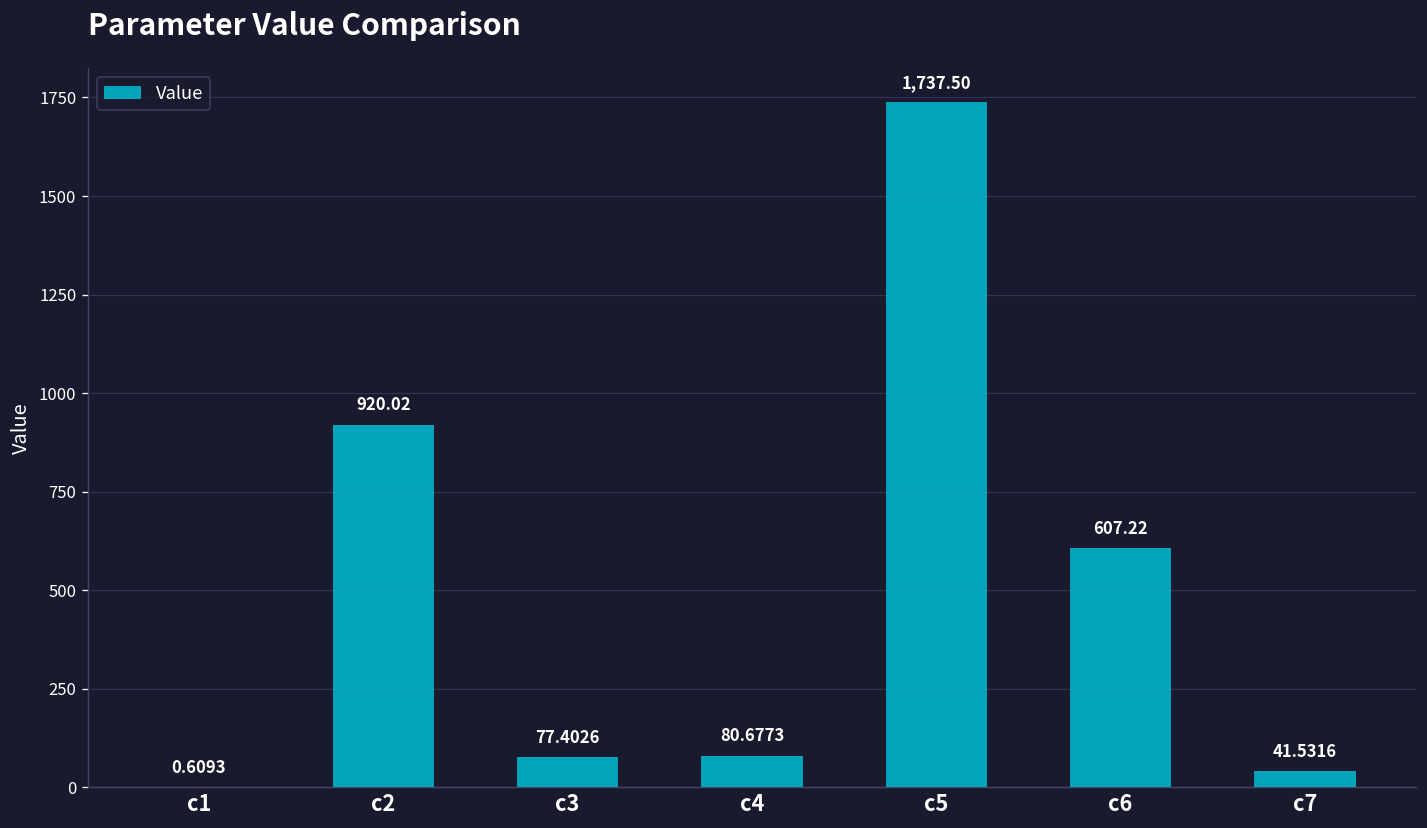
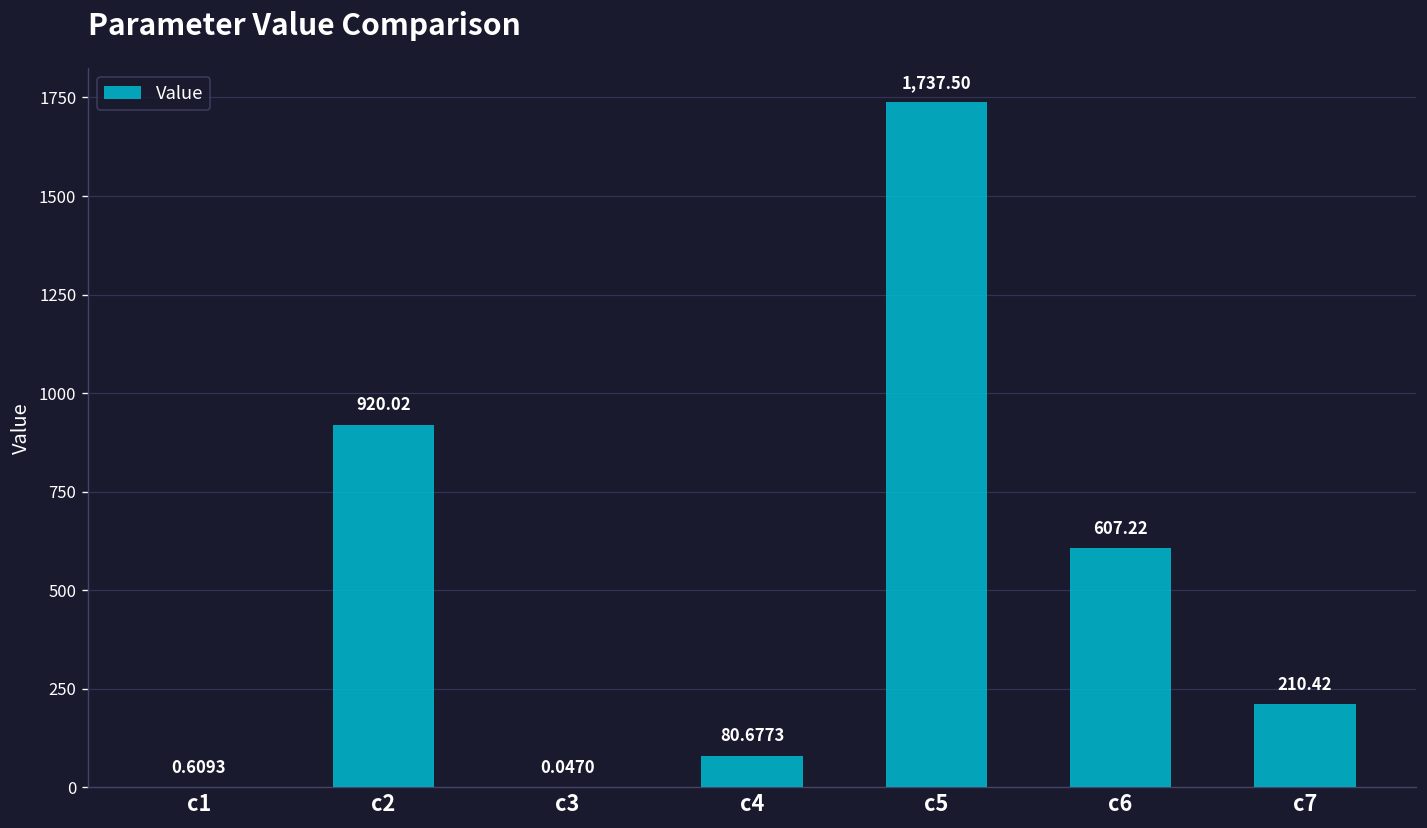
c3: 77.4026 -> 0.0470
c7: 41.5316 -> 210.42
